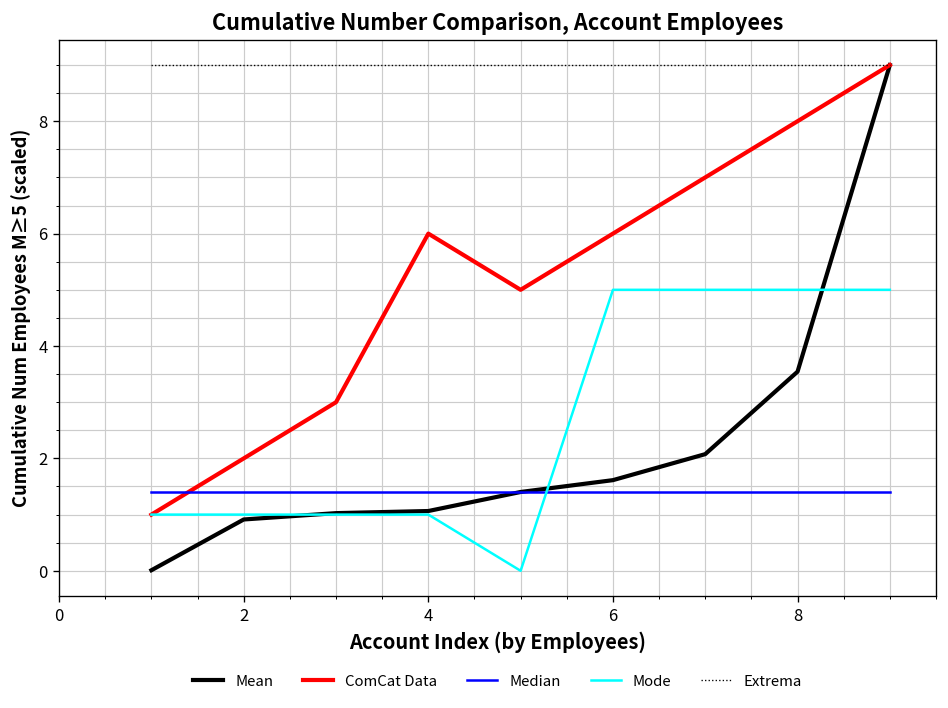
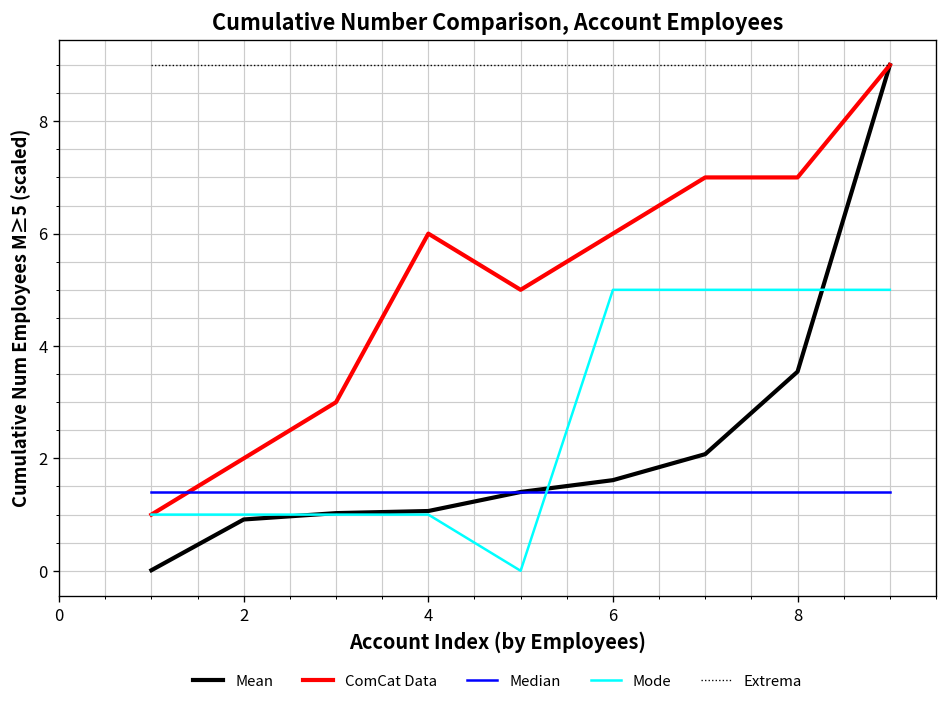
ComCat Data, 8: 8 -> 7
